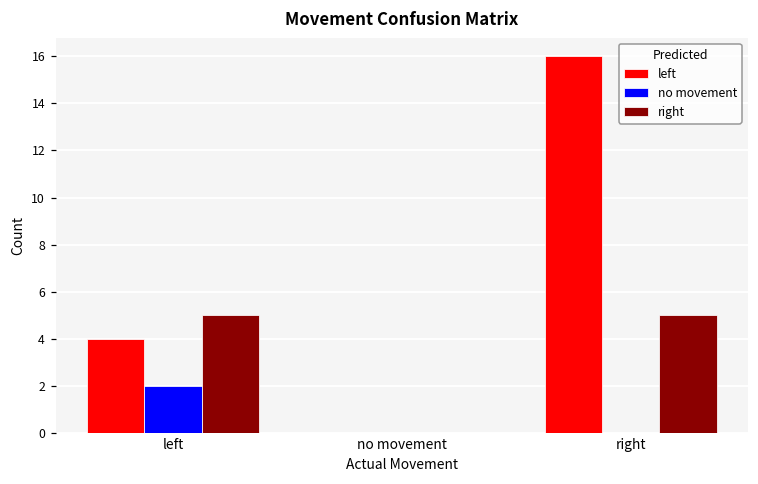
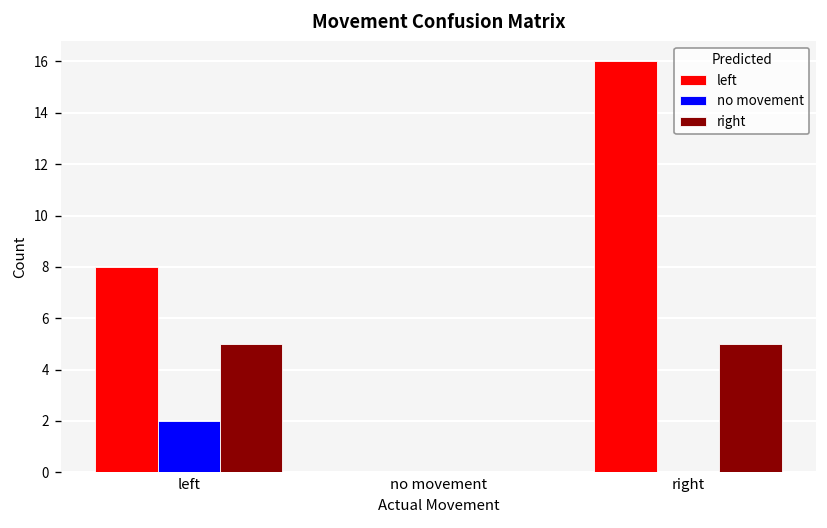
left, left: 4 -> 8
